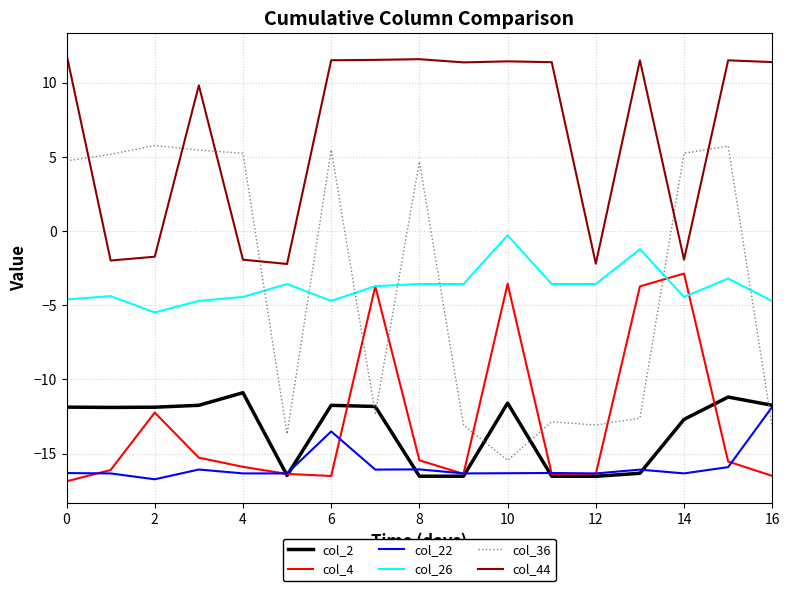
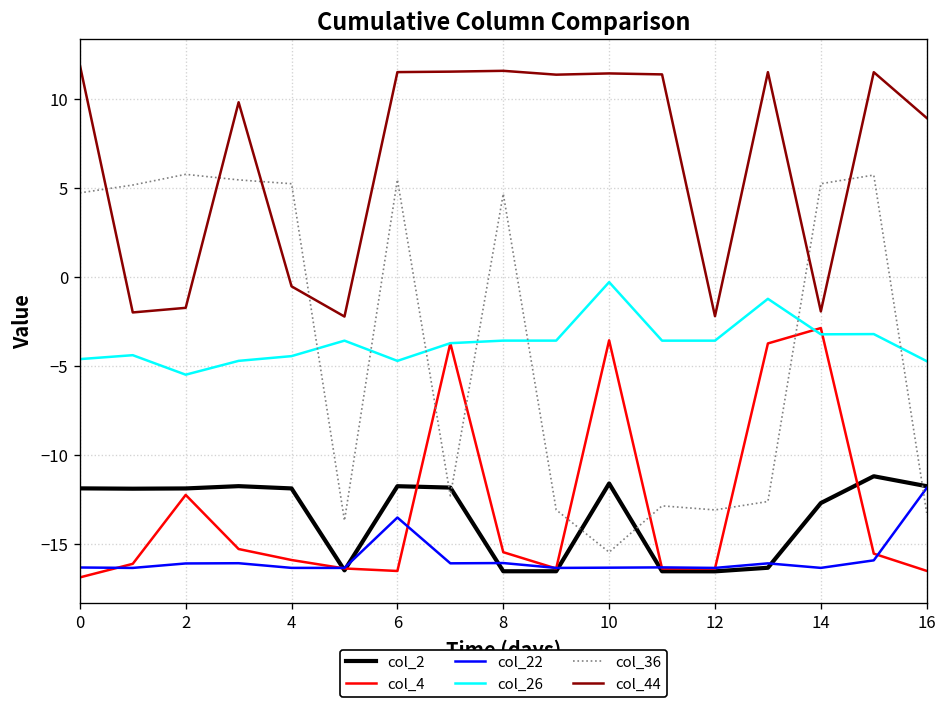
col_22, 2: -16.7 -> -16.1
col_2, 4: -10.9 -> -11.9
col_44, 4: -1.9 -> -0.5
col_26, 14: -4.4 -> -3.2
col_44, 16: 11.4 -> 8.9
